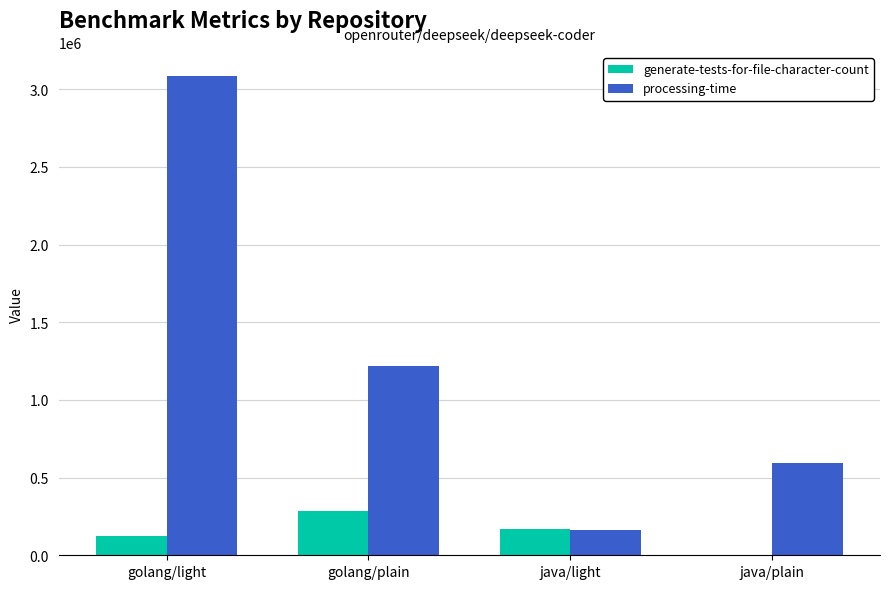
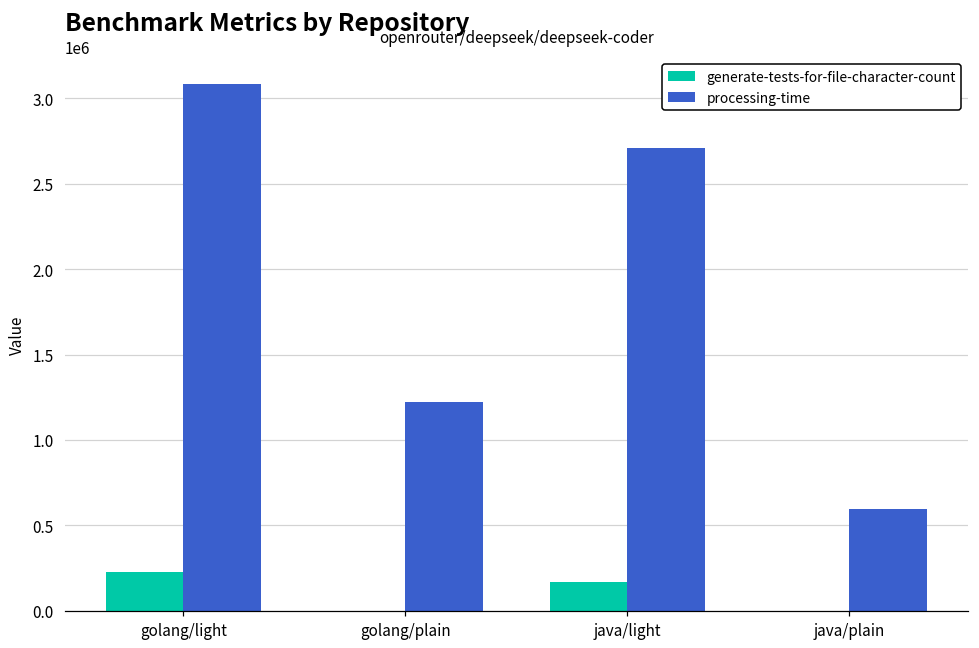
generate-tests-for-file-character-count, golang/light: 130000 -> 220000
generate-tests-for-file-character-count, golang/plain: 290000 -> 0
processing-time, java/light: 170000 -> 2710000
